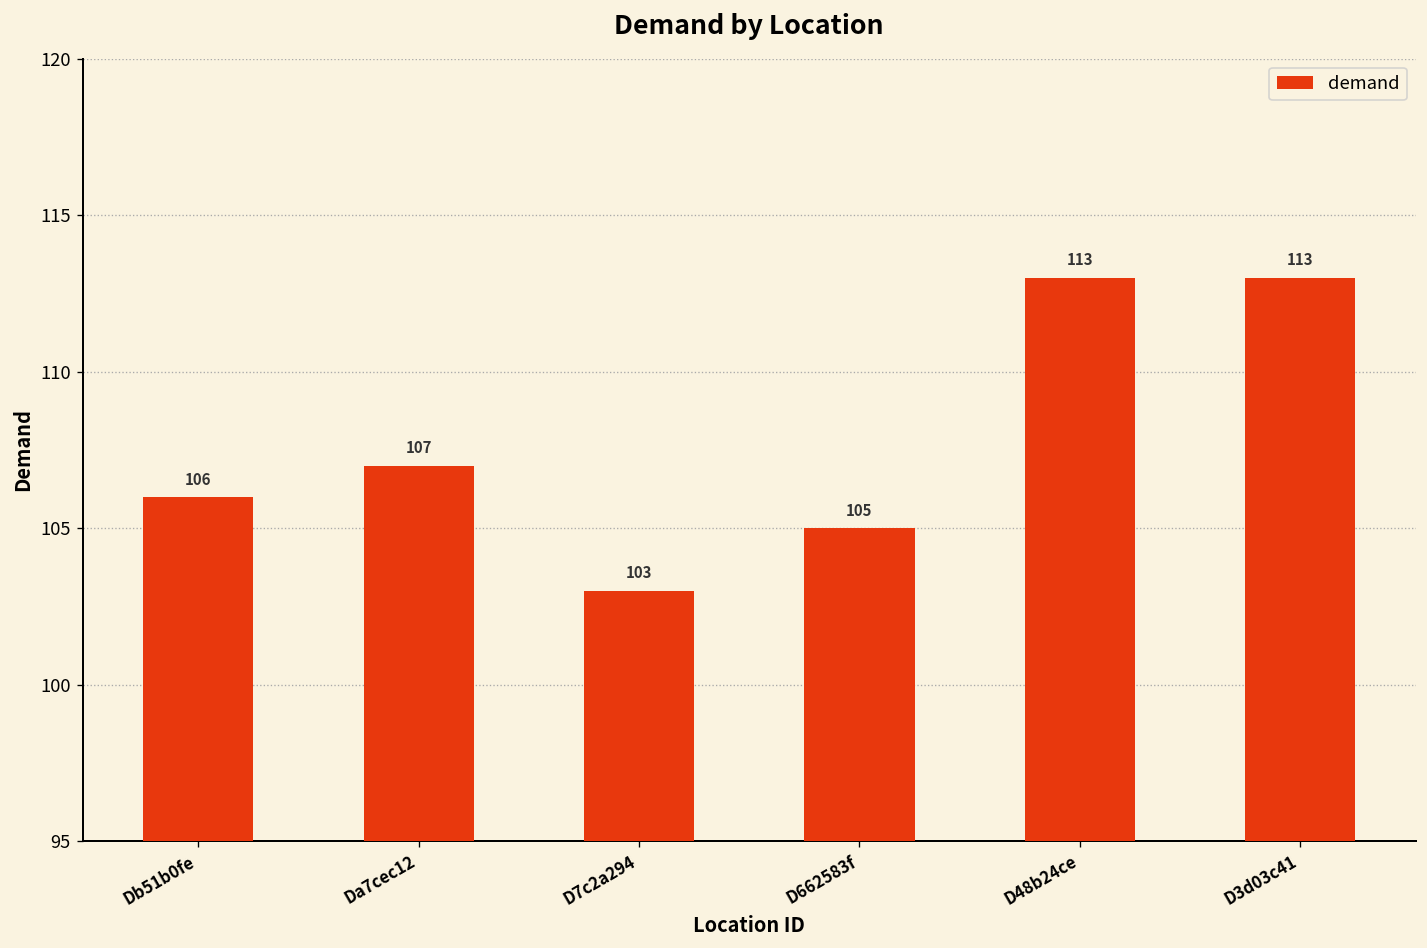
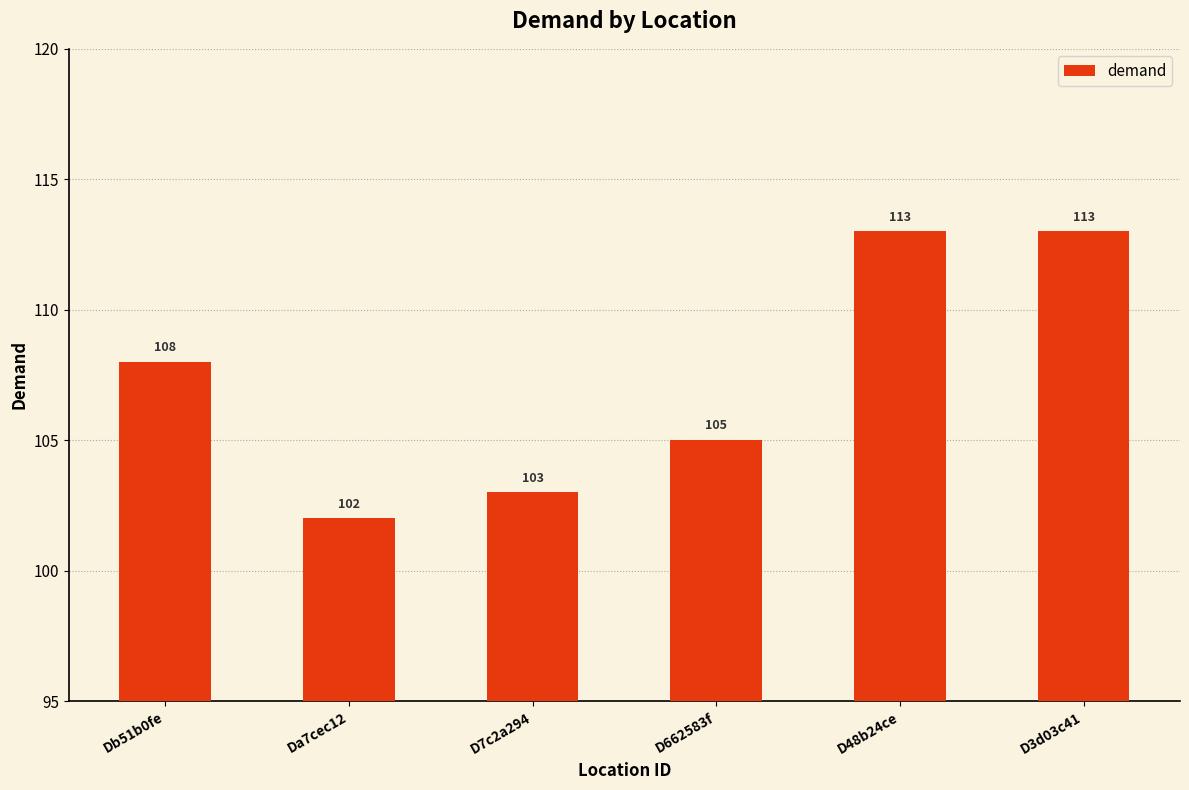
Db51b0fe: 106 -> 108
Da7cec12: 107 -> 102
